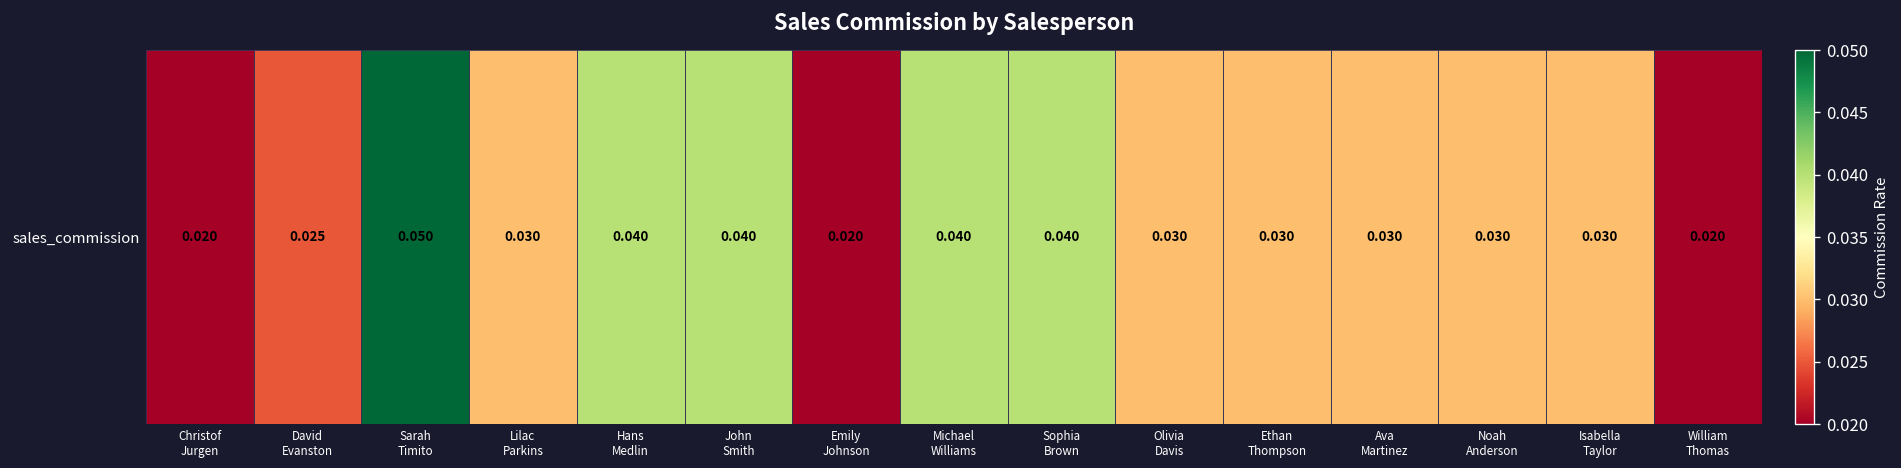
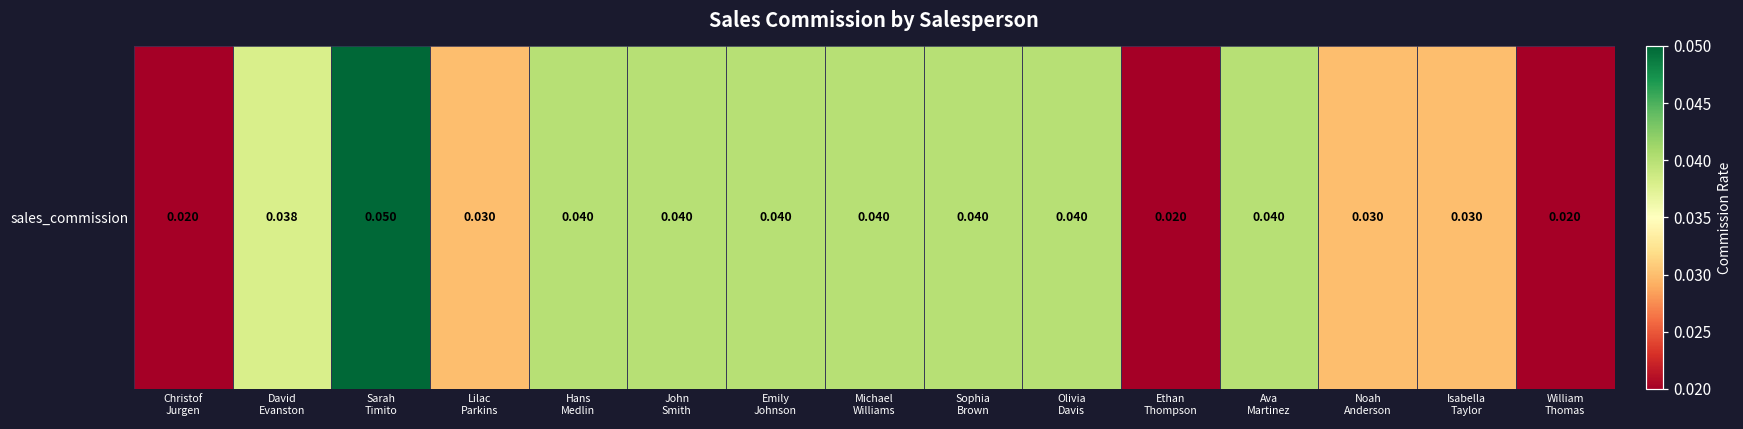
sales_commission, David Evanston: 0.025 -> 0.038
sales_commission, Emily Johnson: 0.020 -> 0.040
sales_commission, Olivia Davis: 0.030 -> 0.040
sales_commission, Ethan Thompson: 0.030 -> 0.020
sales_commission, Ava Martinez: 0.030 -> 0.040
